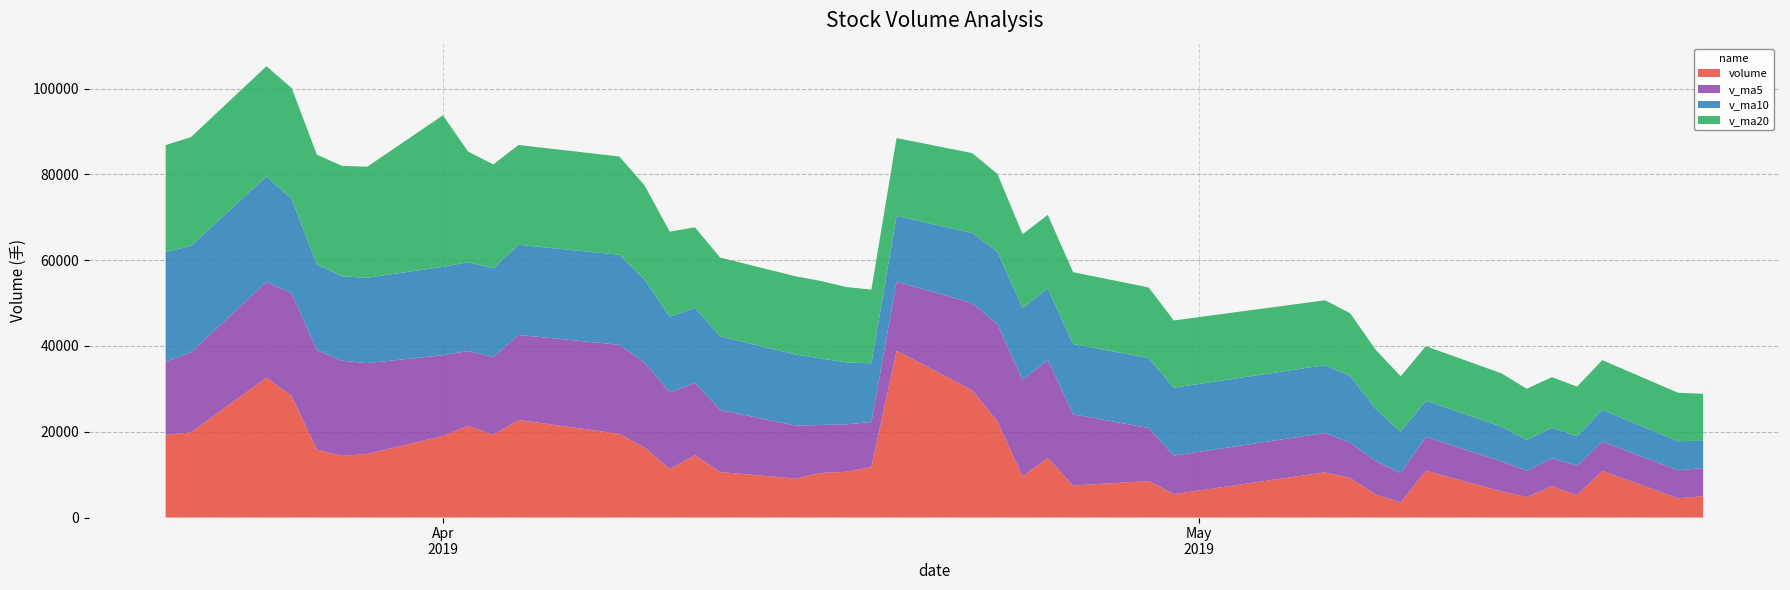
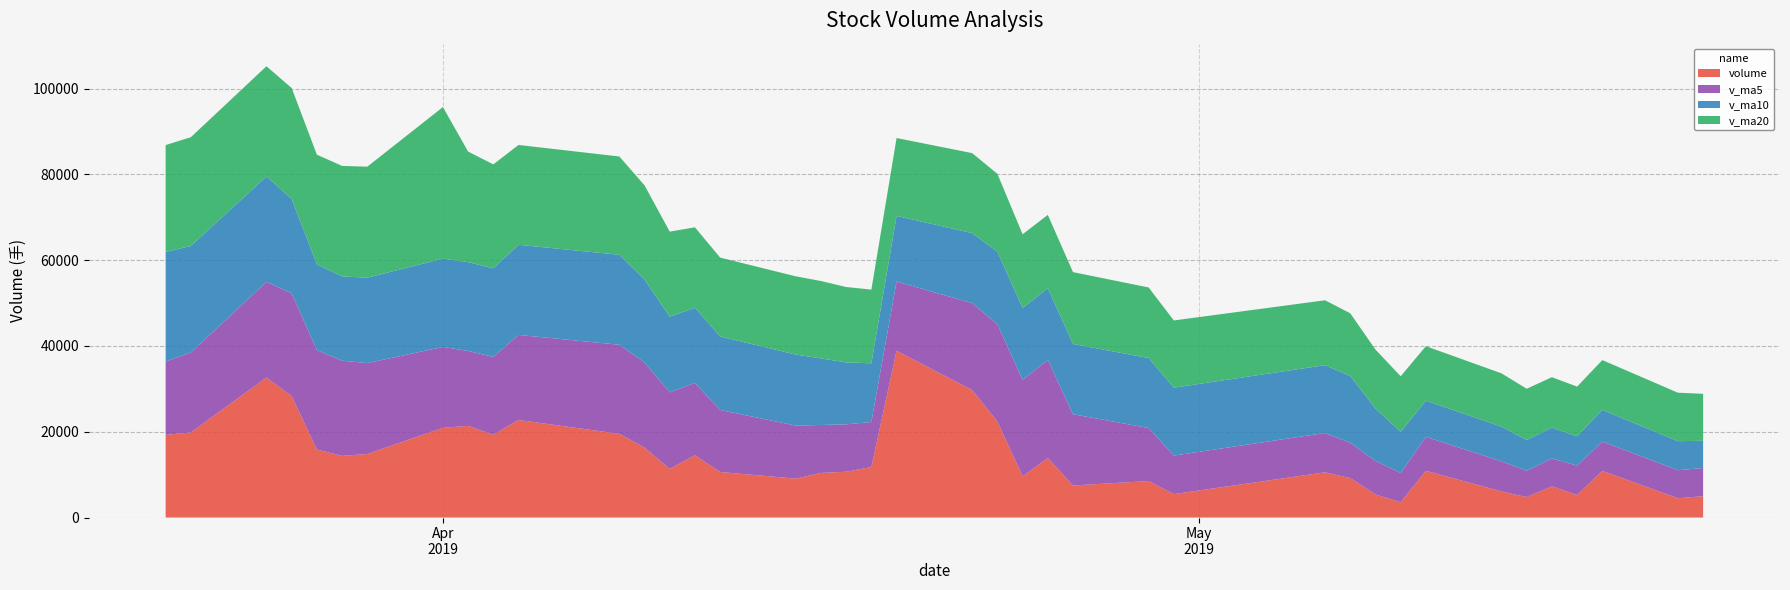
volume, Apr 2019: 19000 -> 21000
